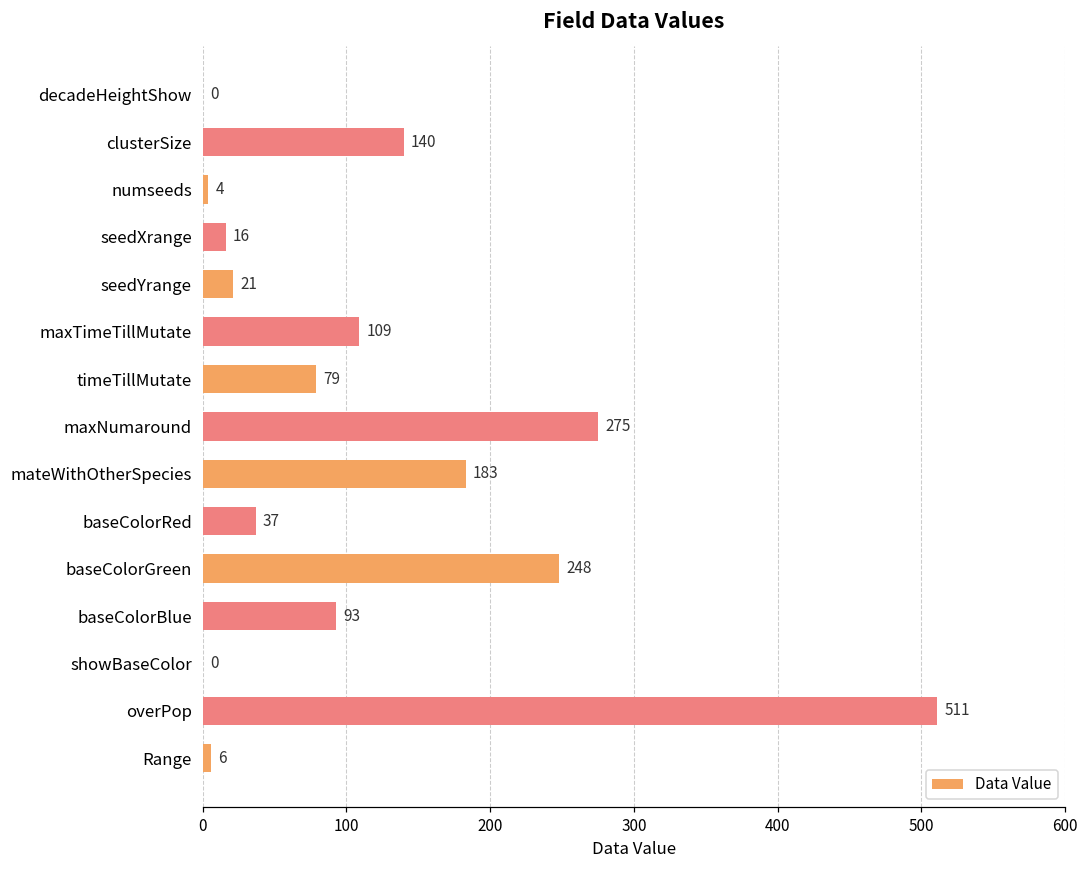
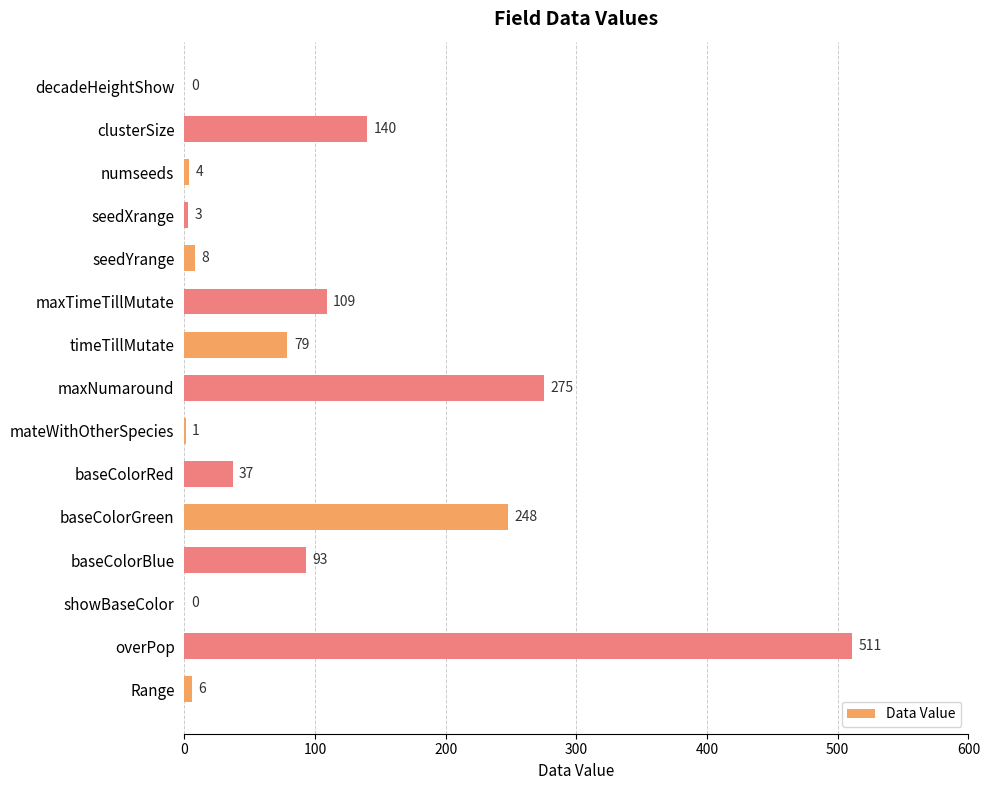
seedXrange: 16 -> 3
seedYrange: 21 -> 8
mateWithOtherSpecies: 183 -> 1
